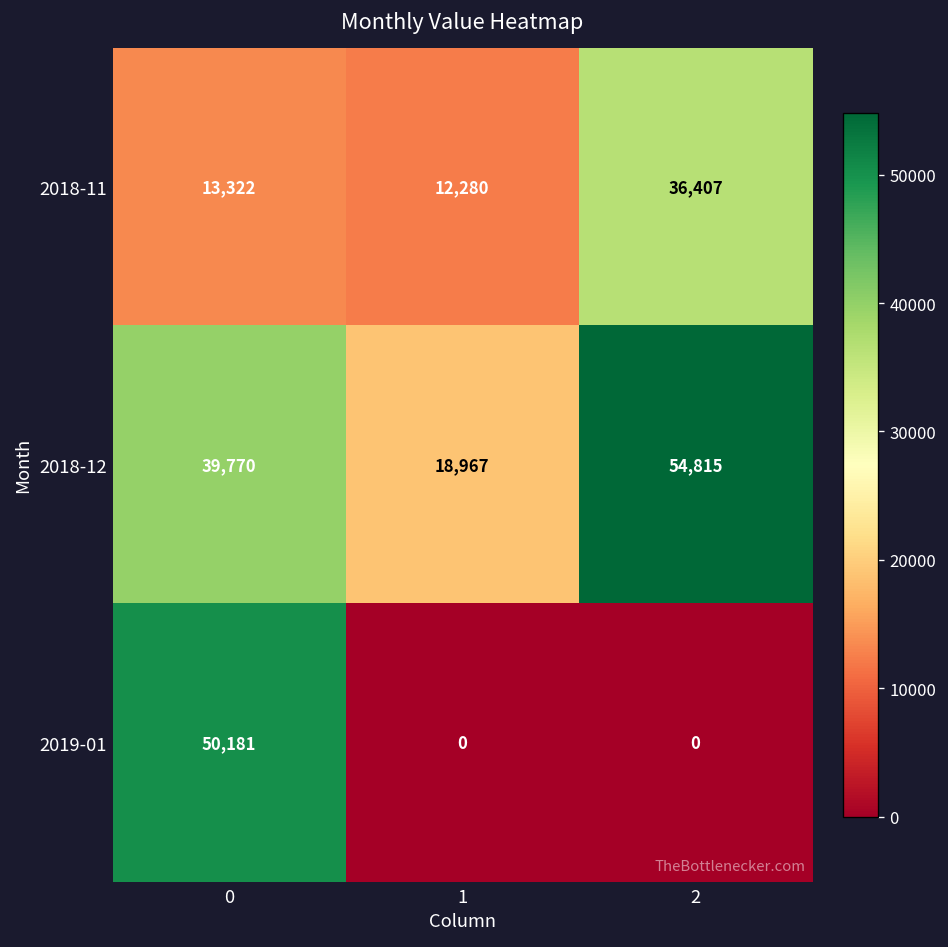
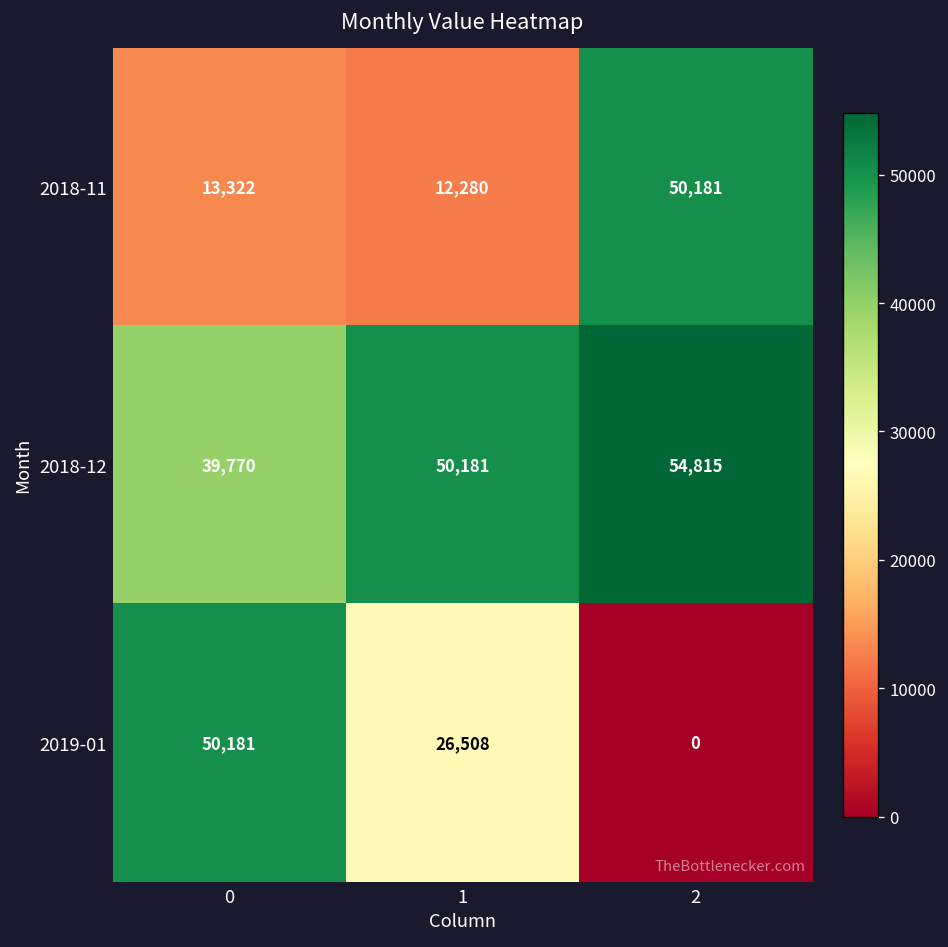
2018-11, 2: 36,407 -> 50,181
2018-12, 1: 18,967 -> 50,181
2019-01, 1: 0 -> 26,508
